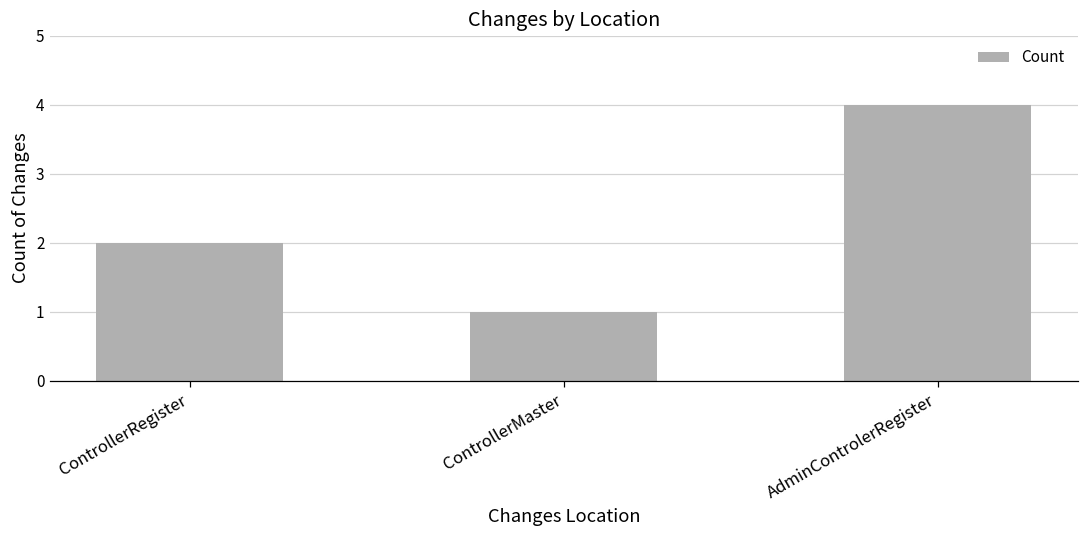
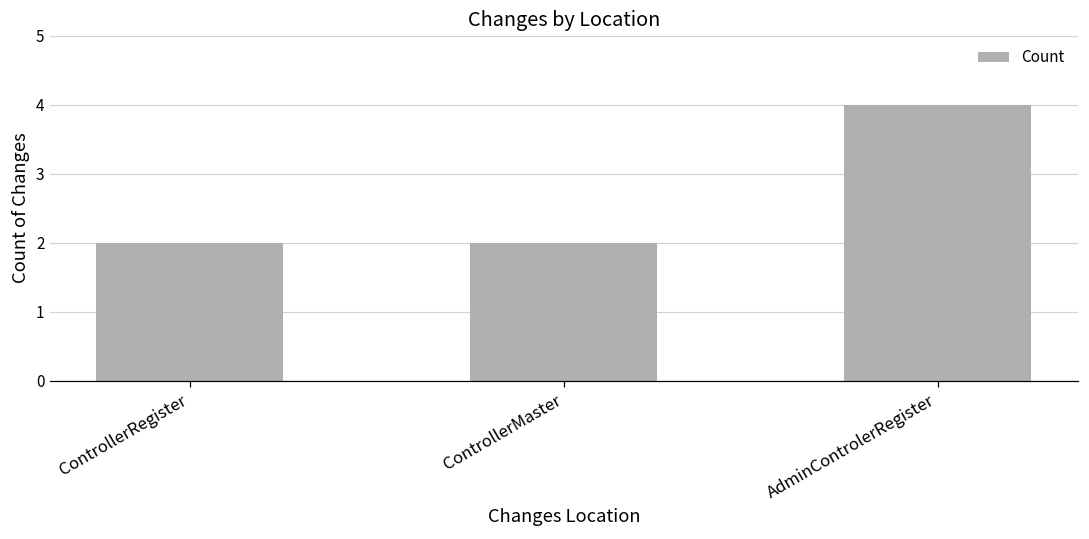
ControllerMaster: 1 -> 2
